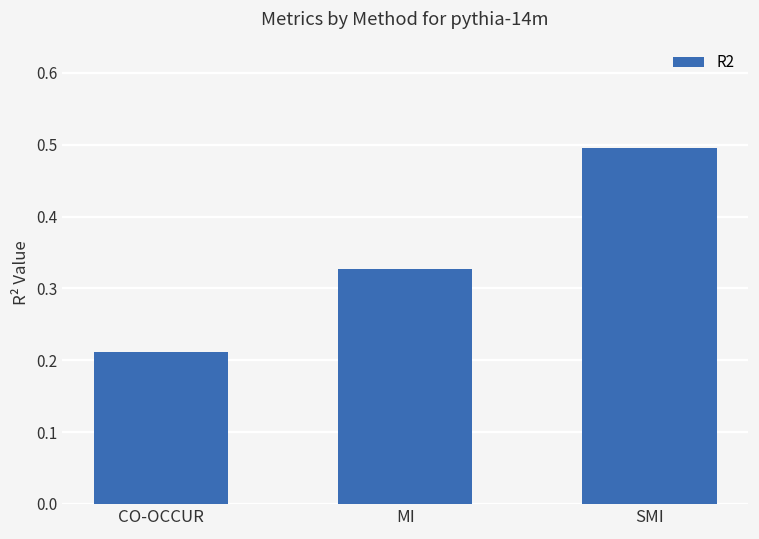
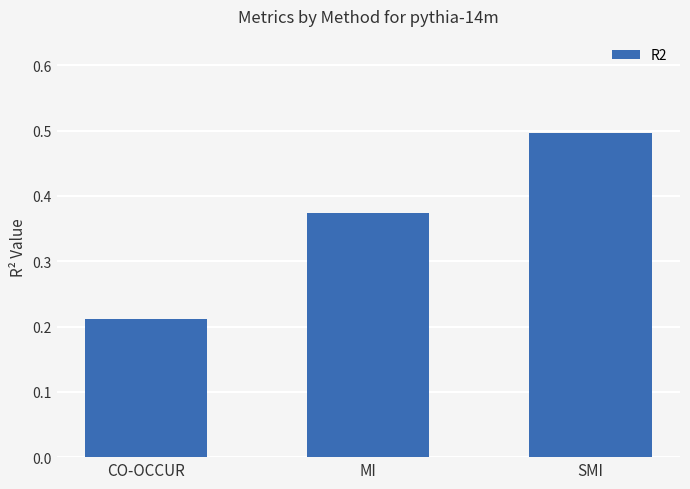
MI: 0.33 -> 0.37
